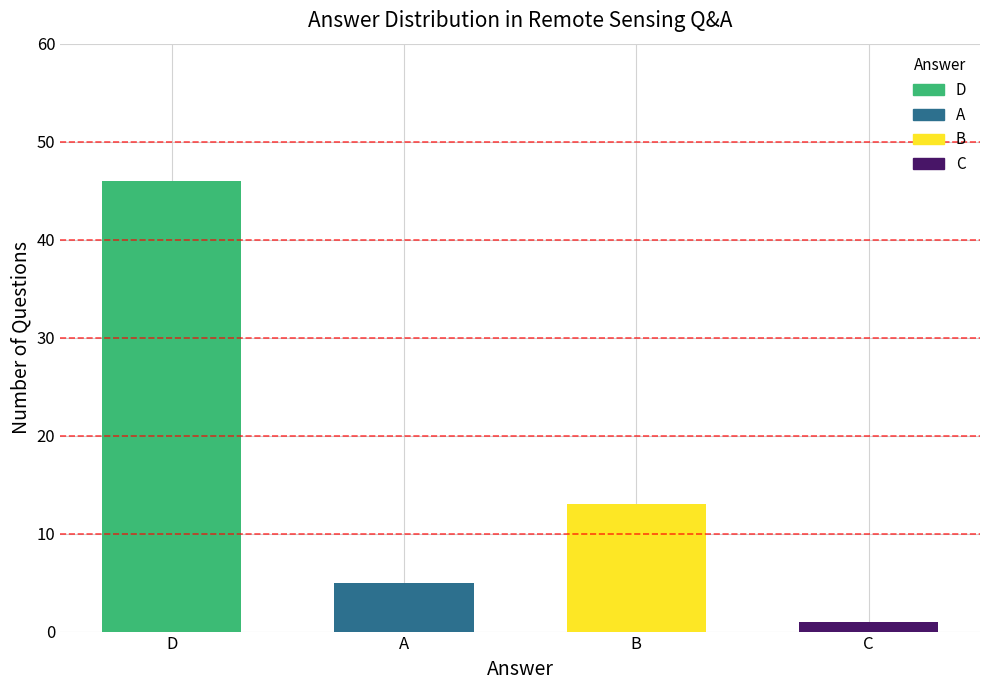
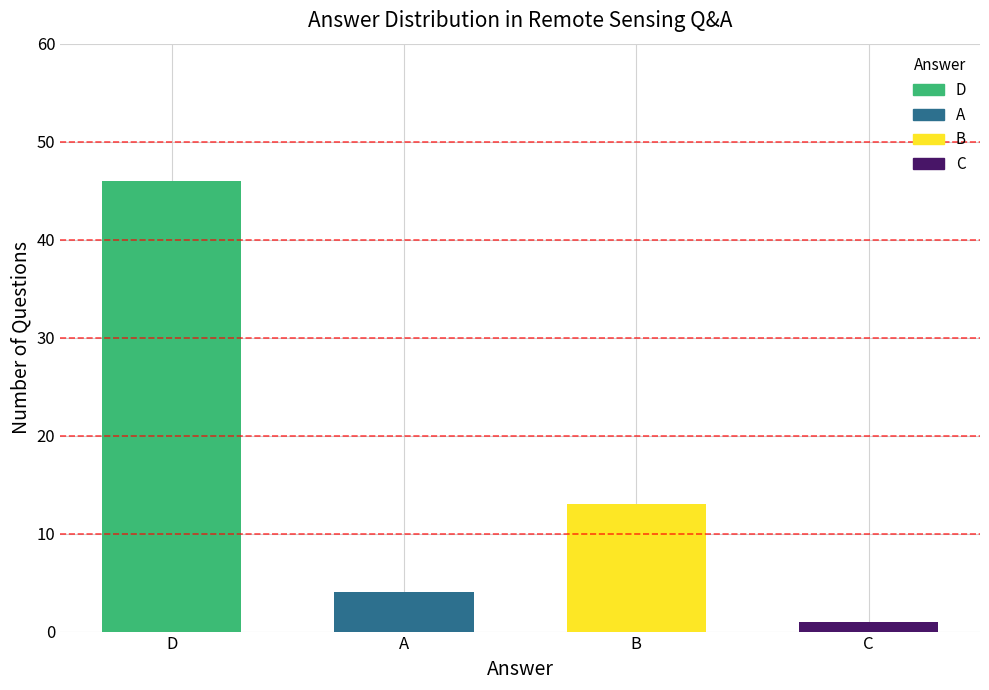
A: 5 -> 4
